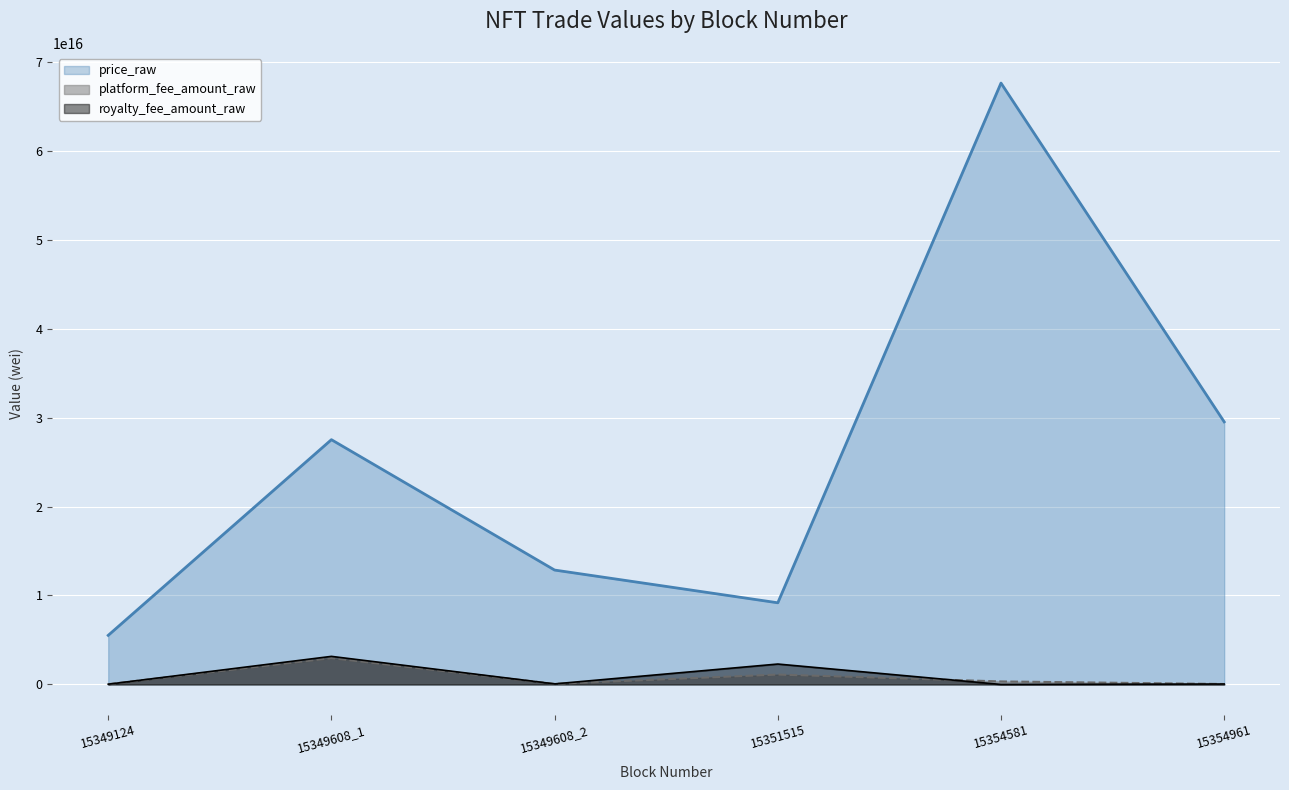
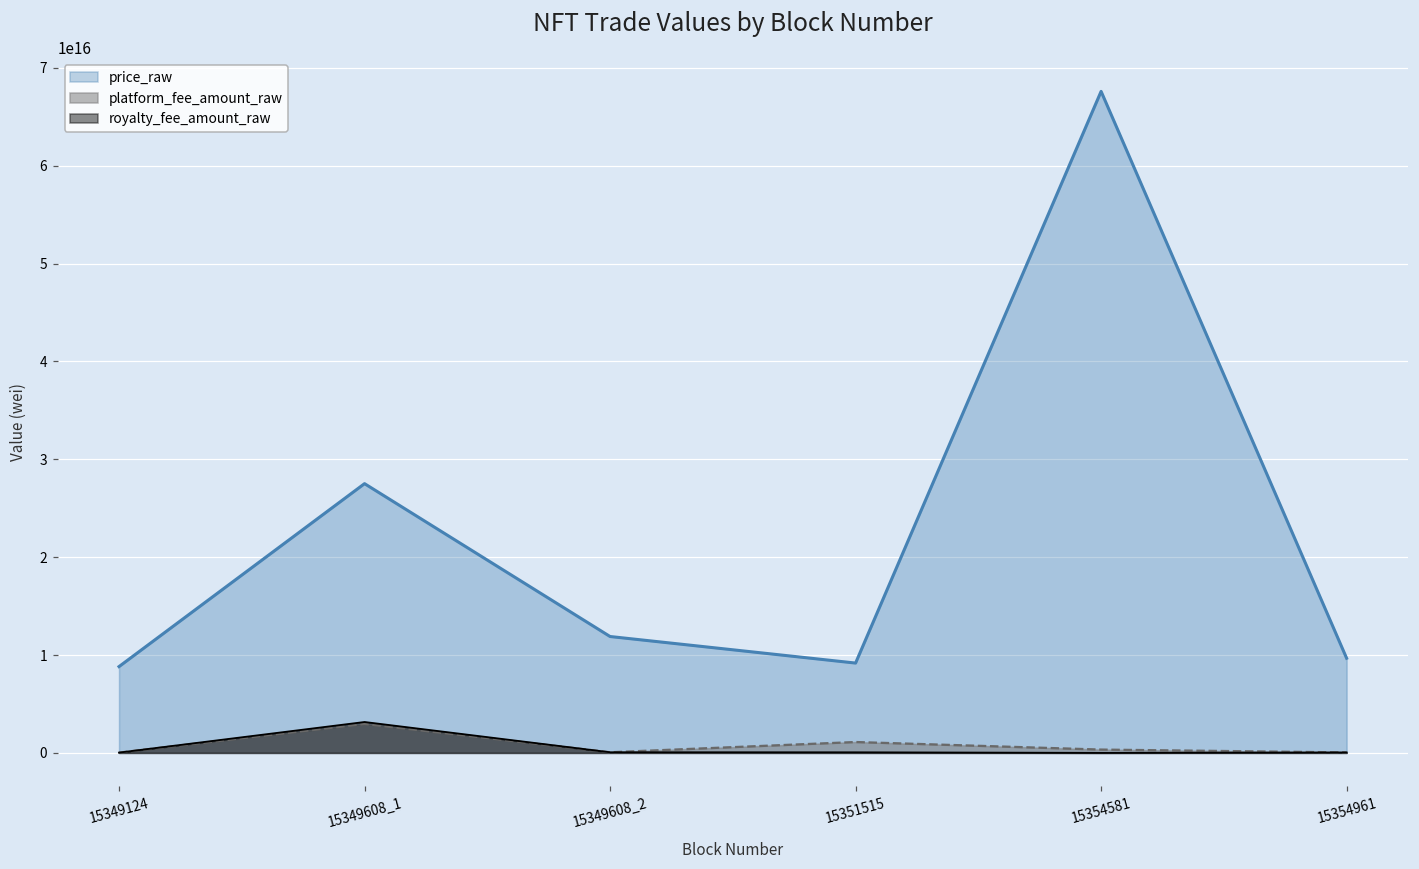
price_raw, 15349124: 6000000000000000 -> 9000000000000000
price_raw, 15349608_2: 13000000000000000 -> 12000000000000000
royalty_fee_amount_raw, 15351515: 2000000000000000 -> 0
price_raw, 15354961: 30000000000000000 -> 10000000000000000
